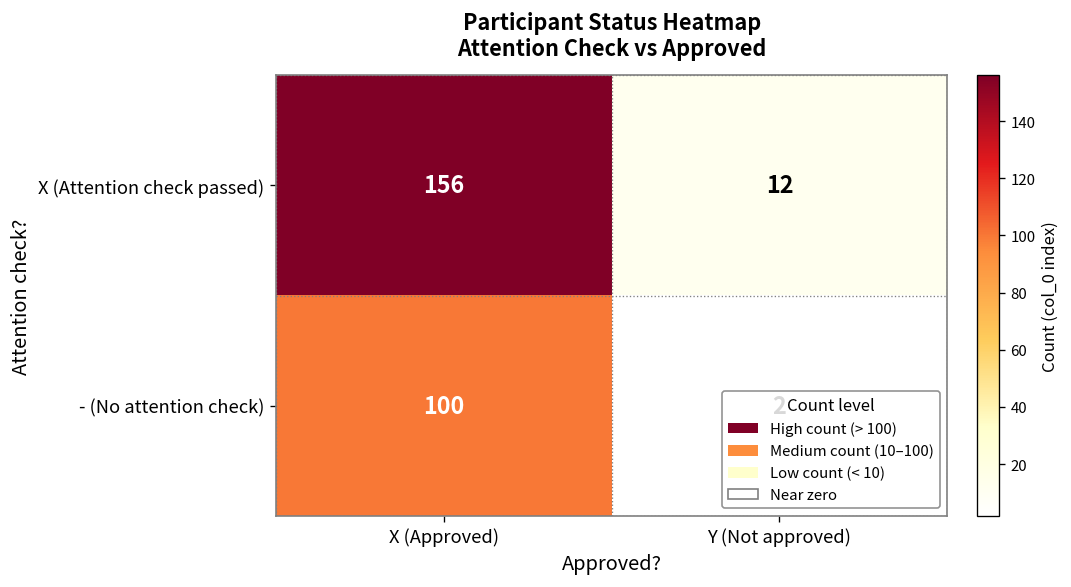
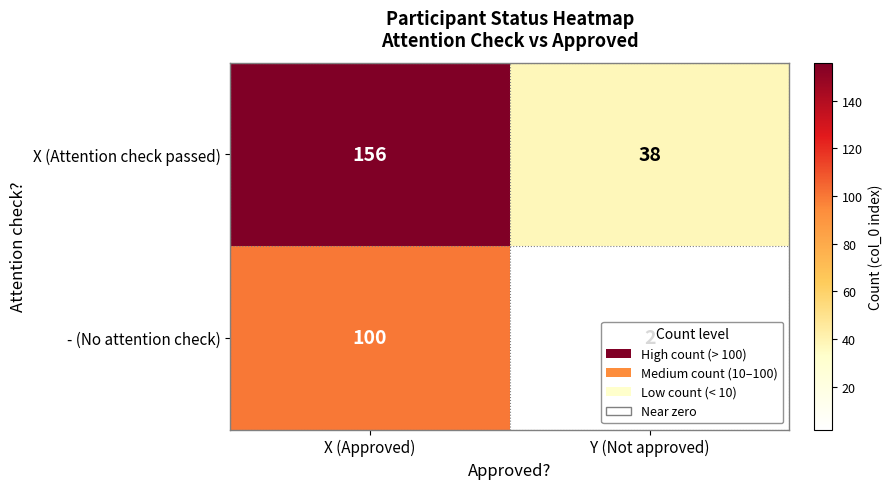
X (Attention check passed), Y (Not approved): 12 -> 38
